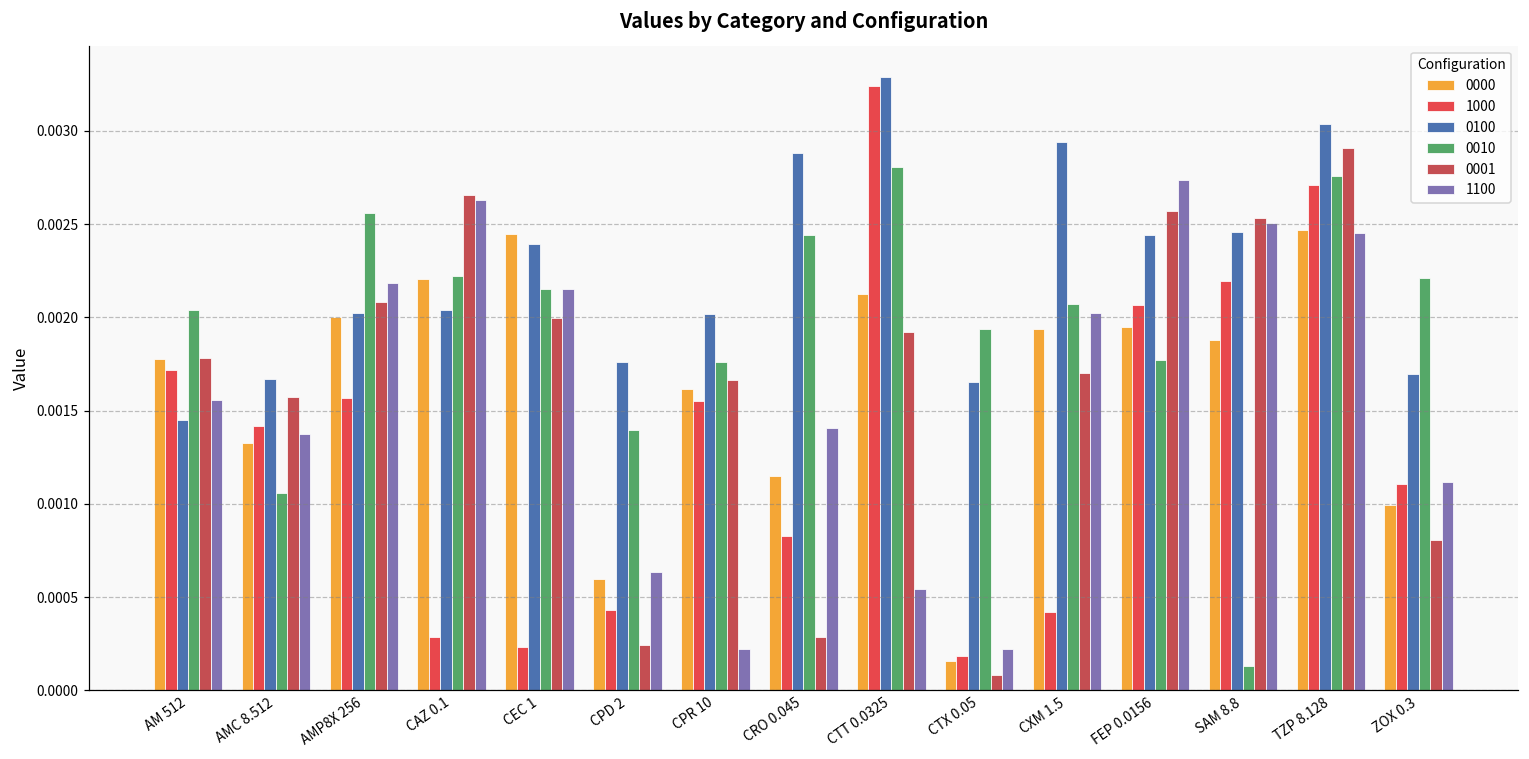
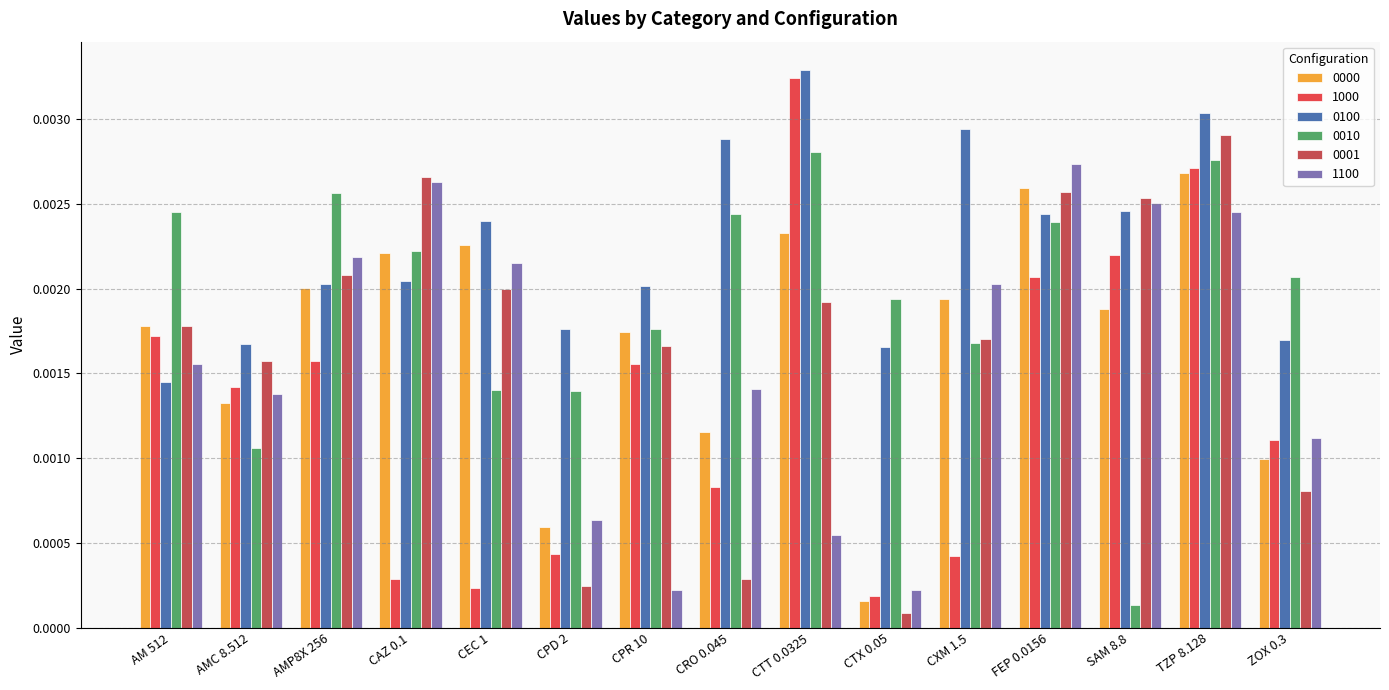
0010, AM 512: 0.00204 -> 0.00245
0000, CEC 1: 0.00245 -> 0.00226
0010, CEC 1: 0.00215 -> 0.00140
0000, CPR 10: 0.00162 -> 0.00174
0000, CTT 0.0325: 0.00213 -> 0.00233
0010, CXM 1.5: 0.00207 -> 0.00168
0000, FEP 0.0156: 0.00195 -> 0.00259
0010, FEP 0.0156: 0.00177 -> 0.00239
0000, TZP 8.128: 0.00247 -> 0.00268
0010, ZOX 0.3: 0.00221 -> 0.00207
